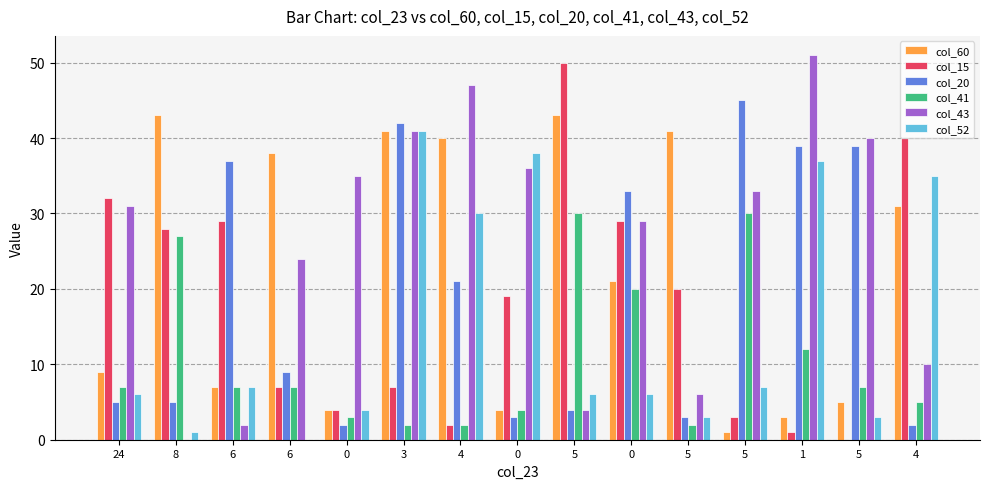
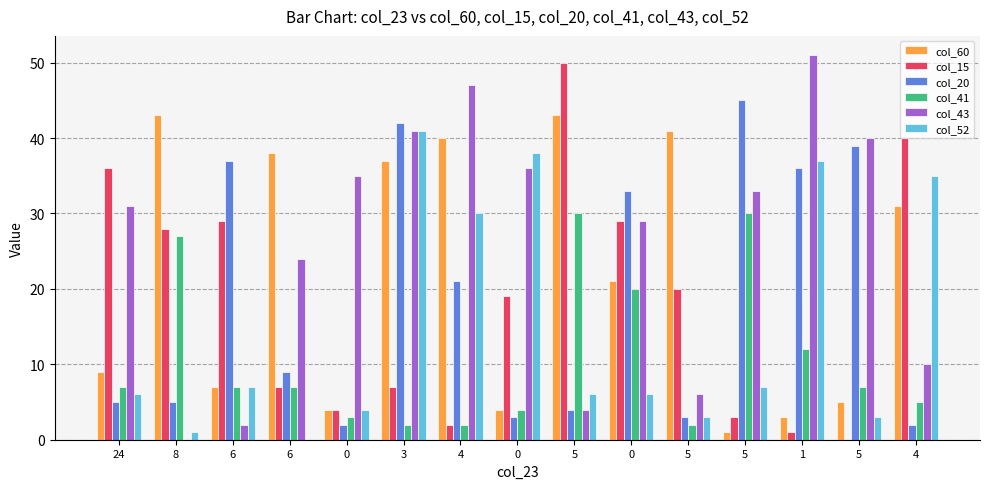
col_15, 24: 32 -> 36
col_60, 3: 41 -> 37
col_20, 1: 39 -> 36
